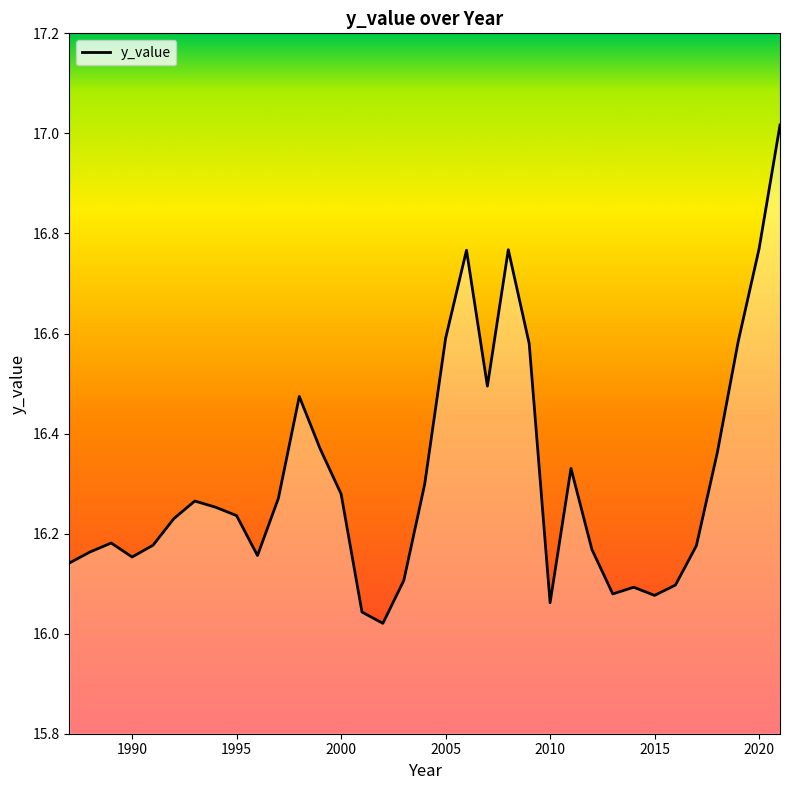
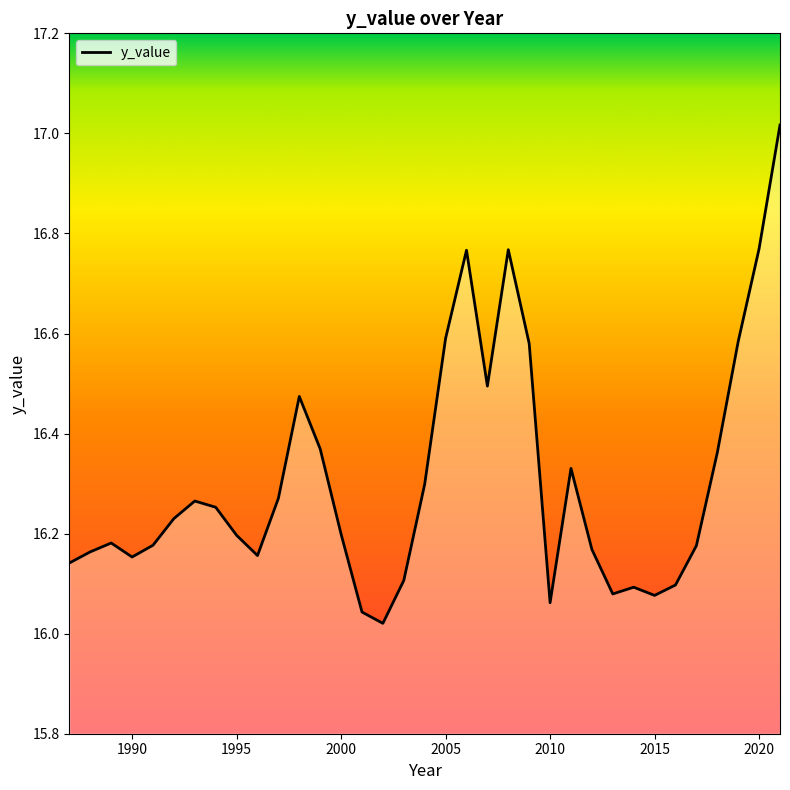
1995: 16.24 -> 16.20
2000: 16.28 -> 16.20
